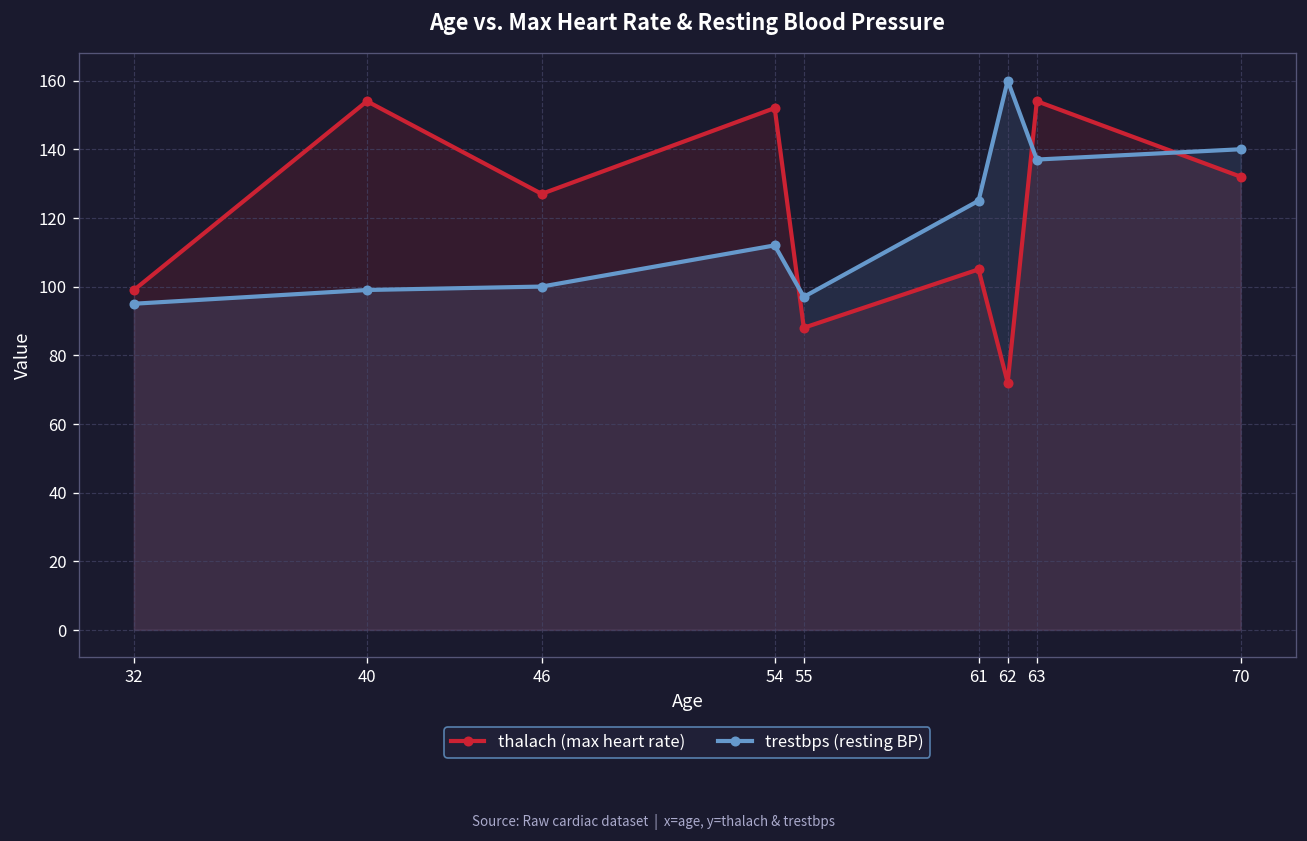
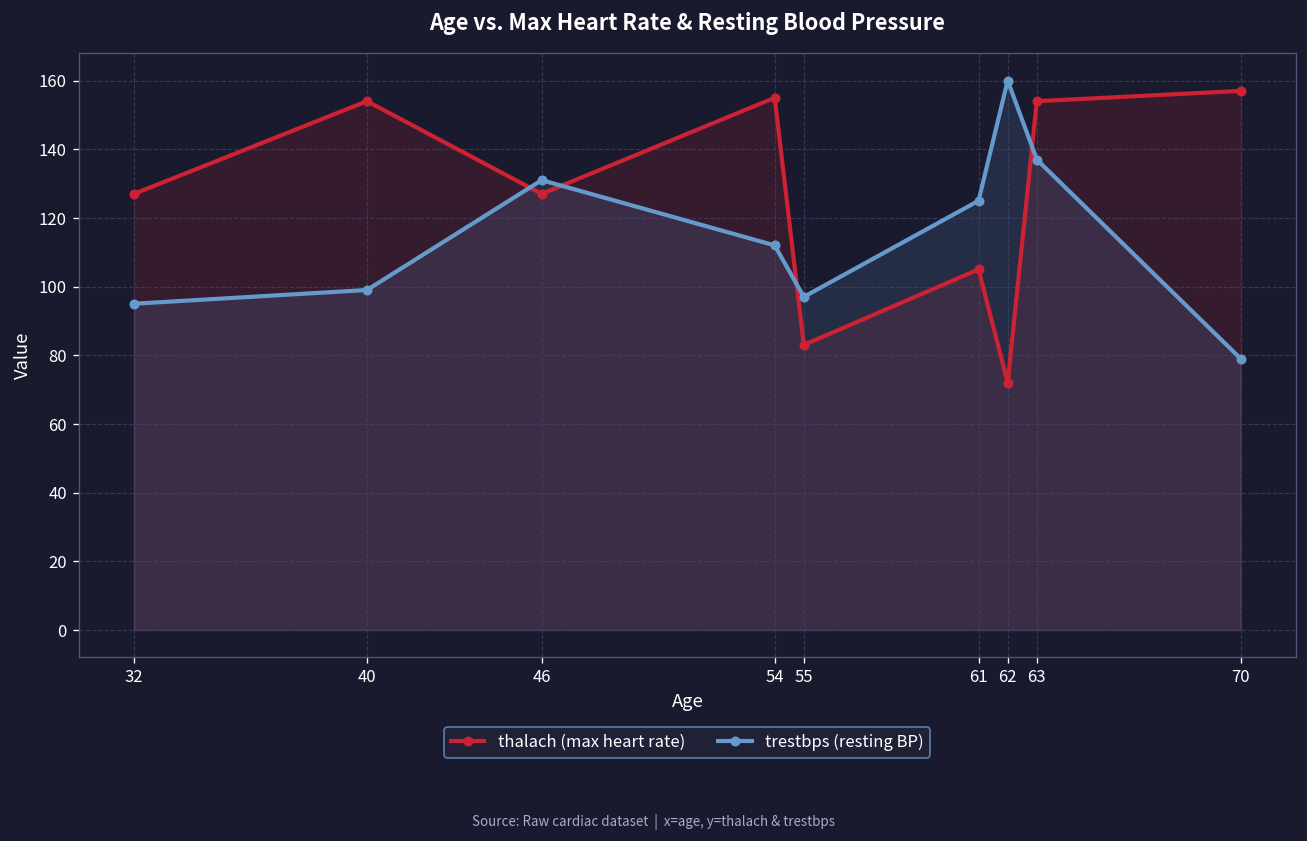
thalach (max heart rate), 32: 99 -> 127
trestbps (resting BP), 46: 100 -> 131
thalach (max heart rate), 54: 152 -> 155
thalach (max heart rate), 55: 88 -> 83
thalach (max heart rate), 70: 132 -> 157
trestbps (resting BP), 70: 140 -> 79
